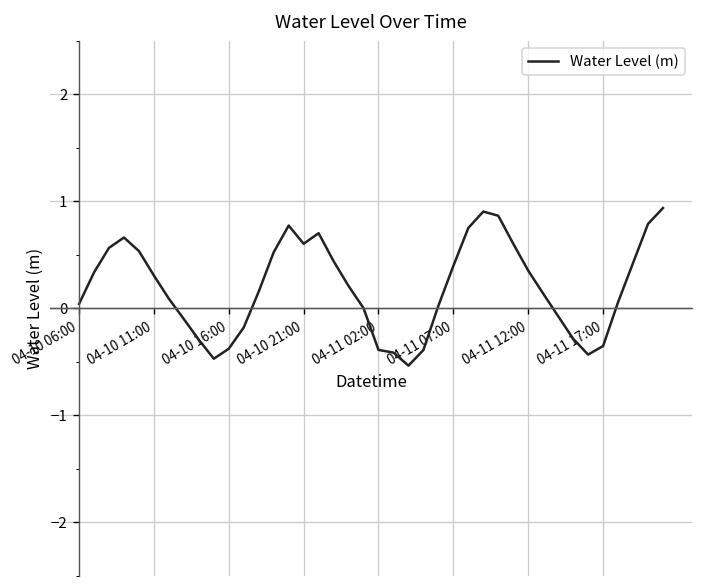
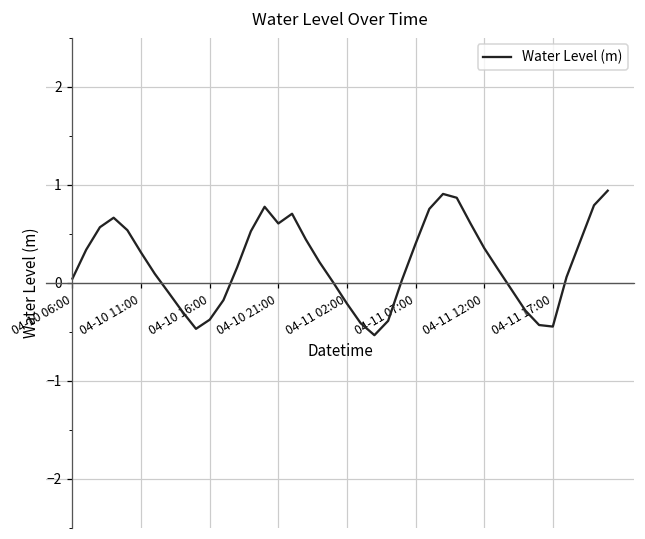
04-11 02:00: -0.4 -> -0.2
04-11 17:00: -0.35 -> -0.45
